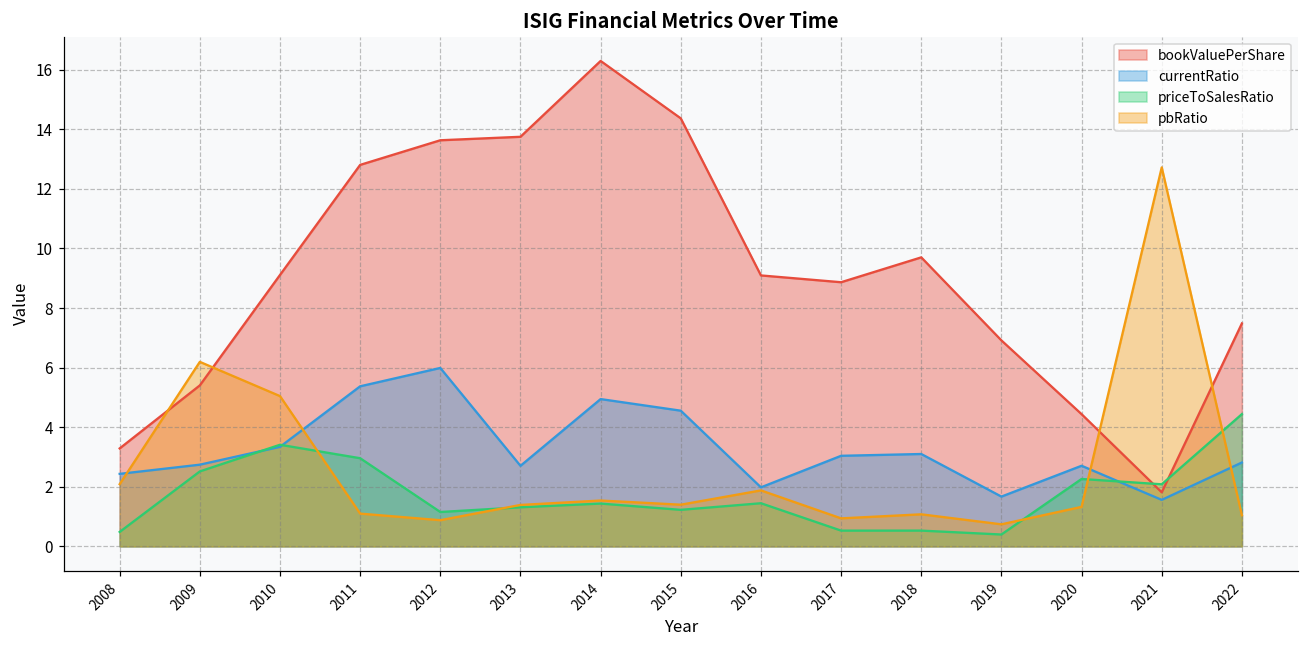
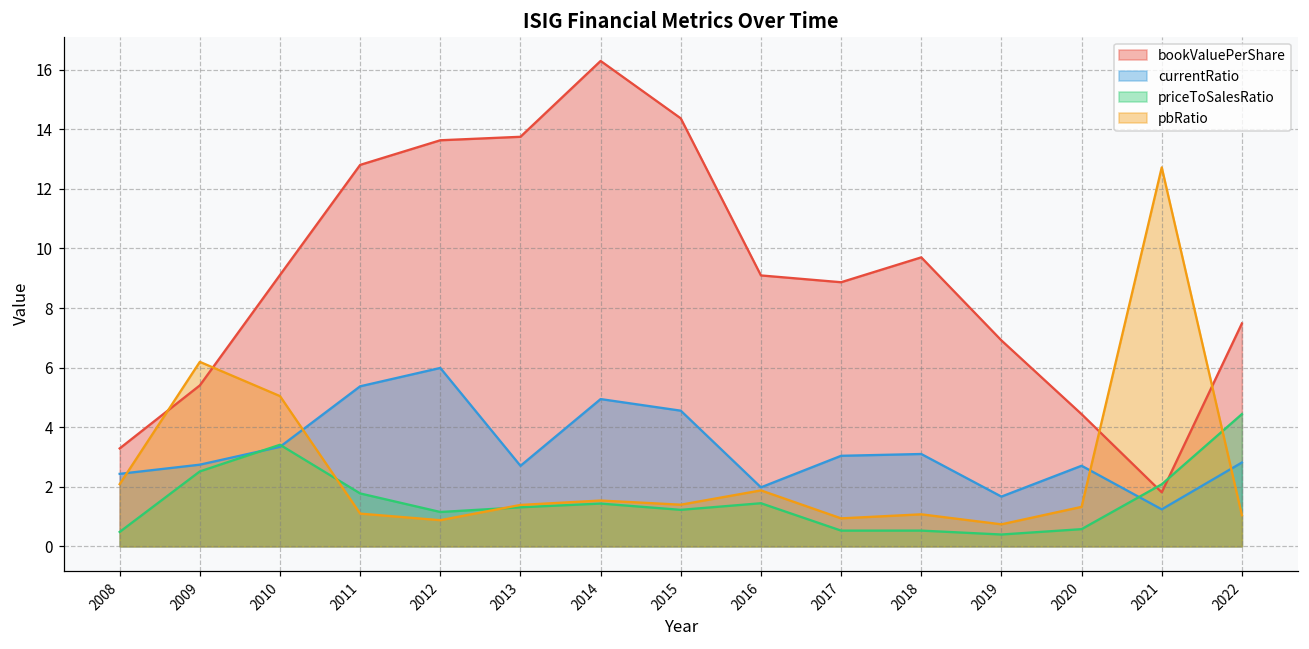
priceToSalesRatio, 2011: 3.0 -> 1.8
priceToSalesRatio, 2020: 2.3 -> 0.6
currentRatio, 2021: 1.6 -> 1.2
